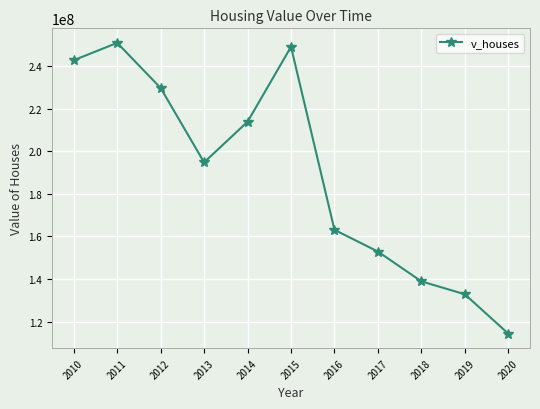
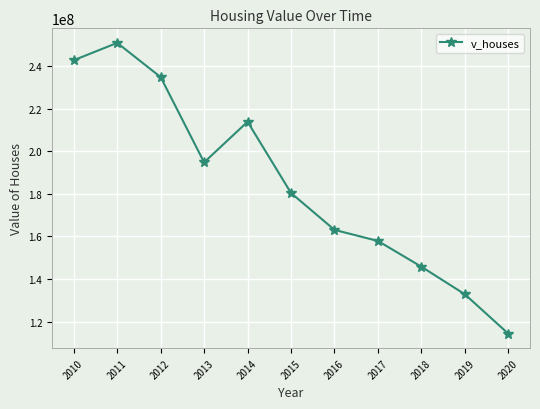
2012: 230000000 -> 235000000
2015: 249000000 -> 180000000
2017: 153000000 -> 158000000
2018: 139000000 -> 146000000
